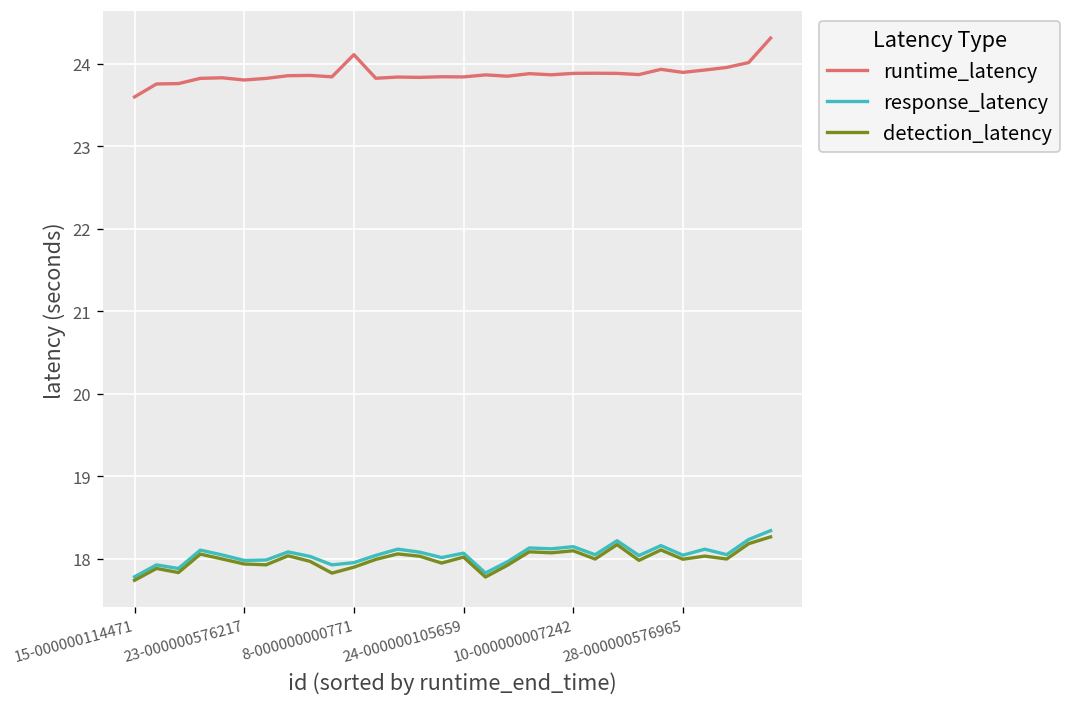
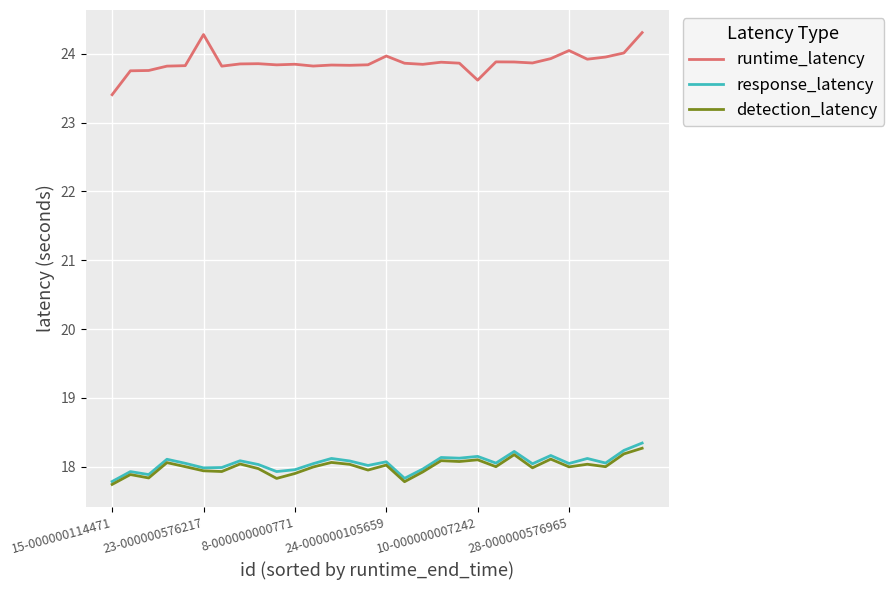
runtime_latency, 15-000000114471: 23.6 -> 23.4
runtime_latency, 23-000000576217: 23.8 -> 24.3
runtime_latency, 8-000000000771: 24.1 -> 23.9
runtime_latency, 24-000000105659: 23.8 -> 24.0
runtime_latency, 10-000000007242: 23.9 -> 23.6
runtime_latency, 28-000000576965: 23.9 -> 24.0
